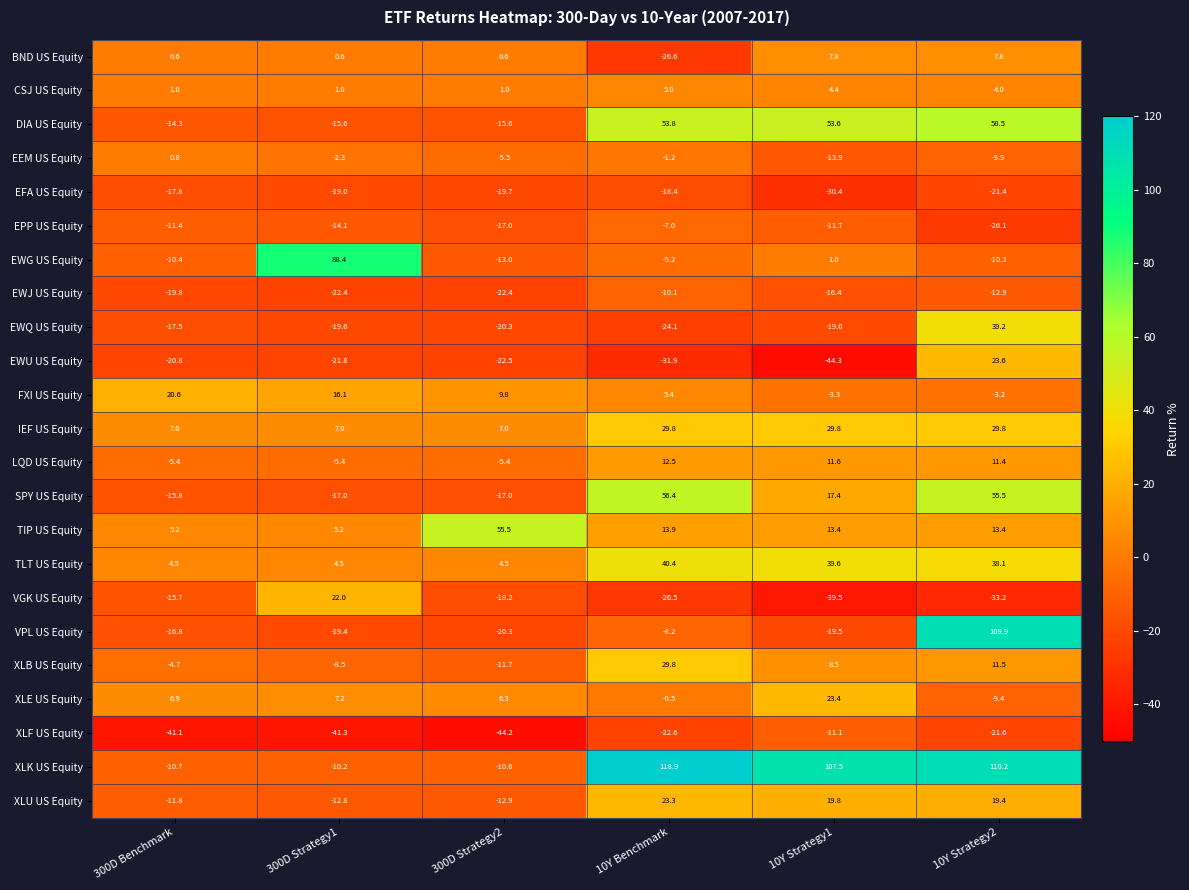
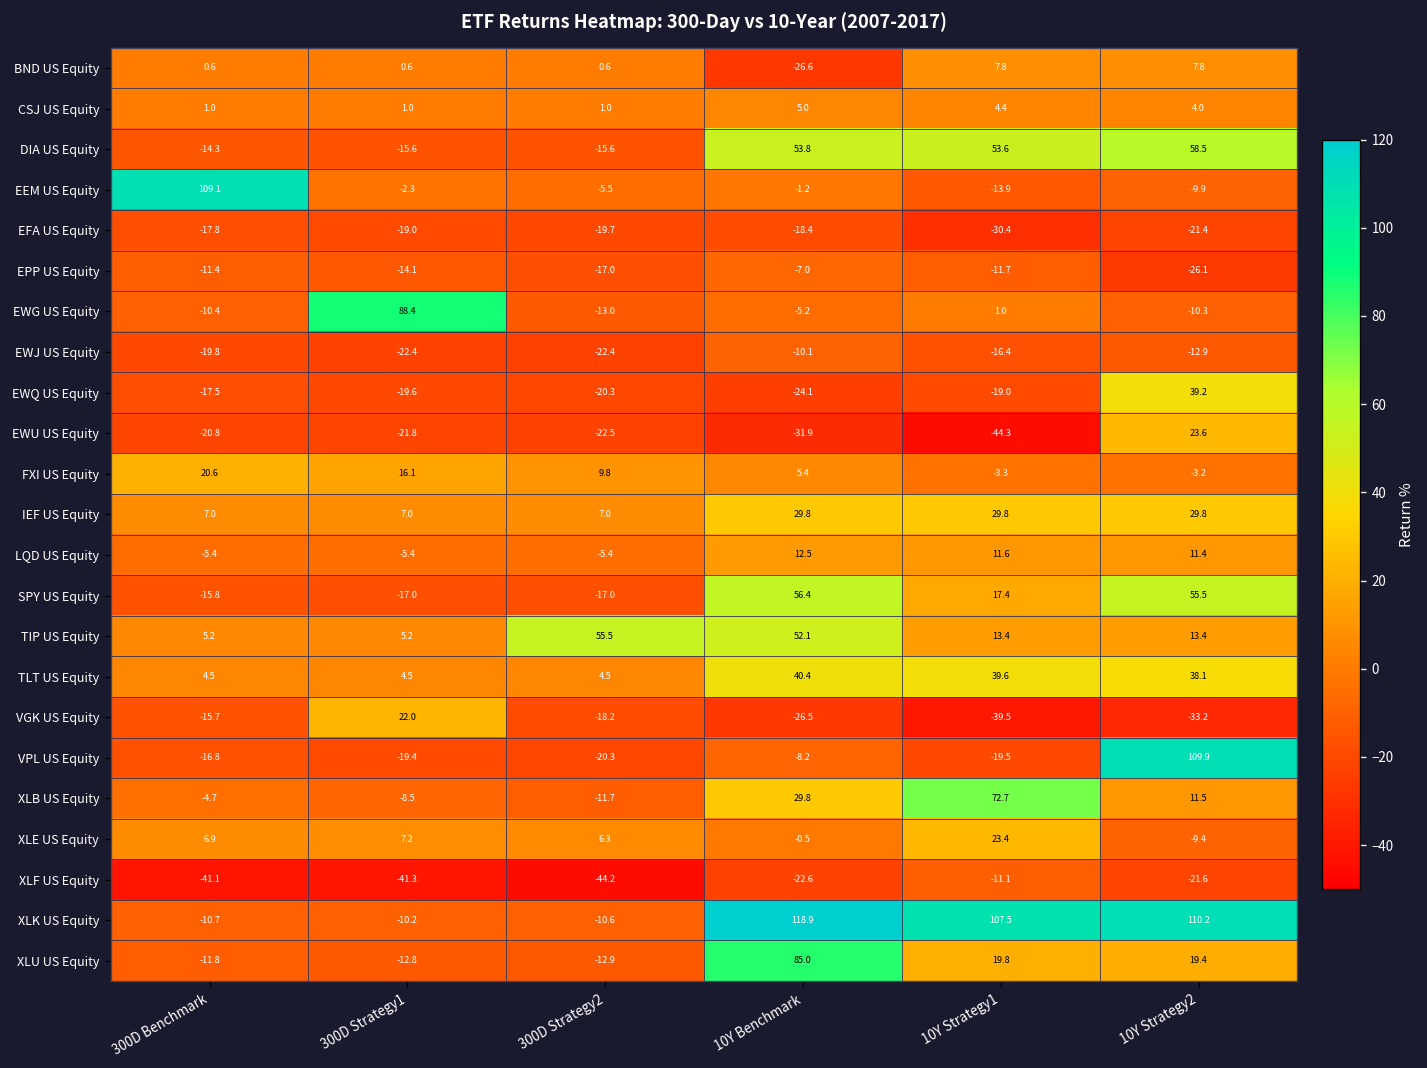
EEM US Equity, 300D Benchmark: 0.8 -> 109.1
TIP US Equity, 10Y Benchmark: 13.9 -> 52.1
XLB US Equity, 10Y Strategy1: 8.5 -> 72.7
XLU US Equity, 10Y Benchmark: 23.3 -> 85.0
